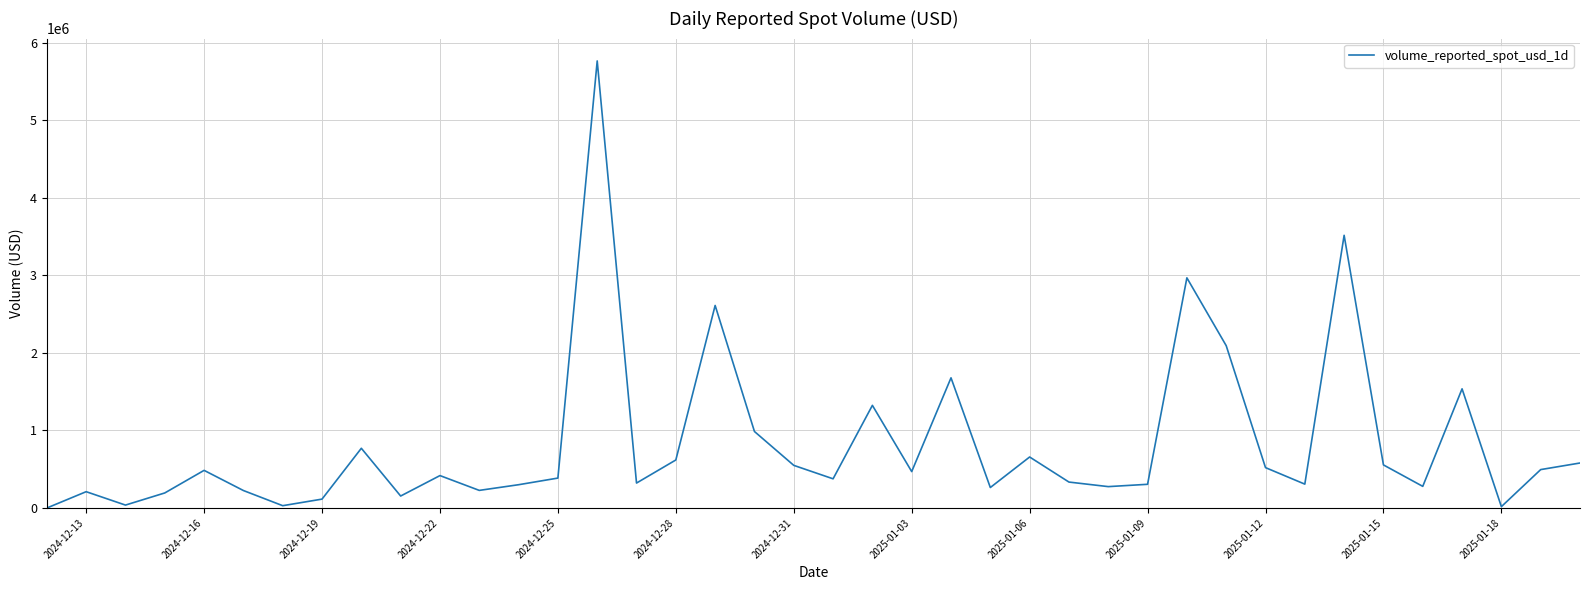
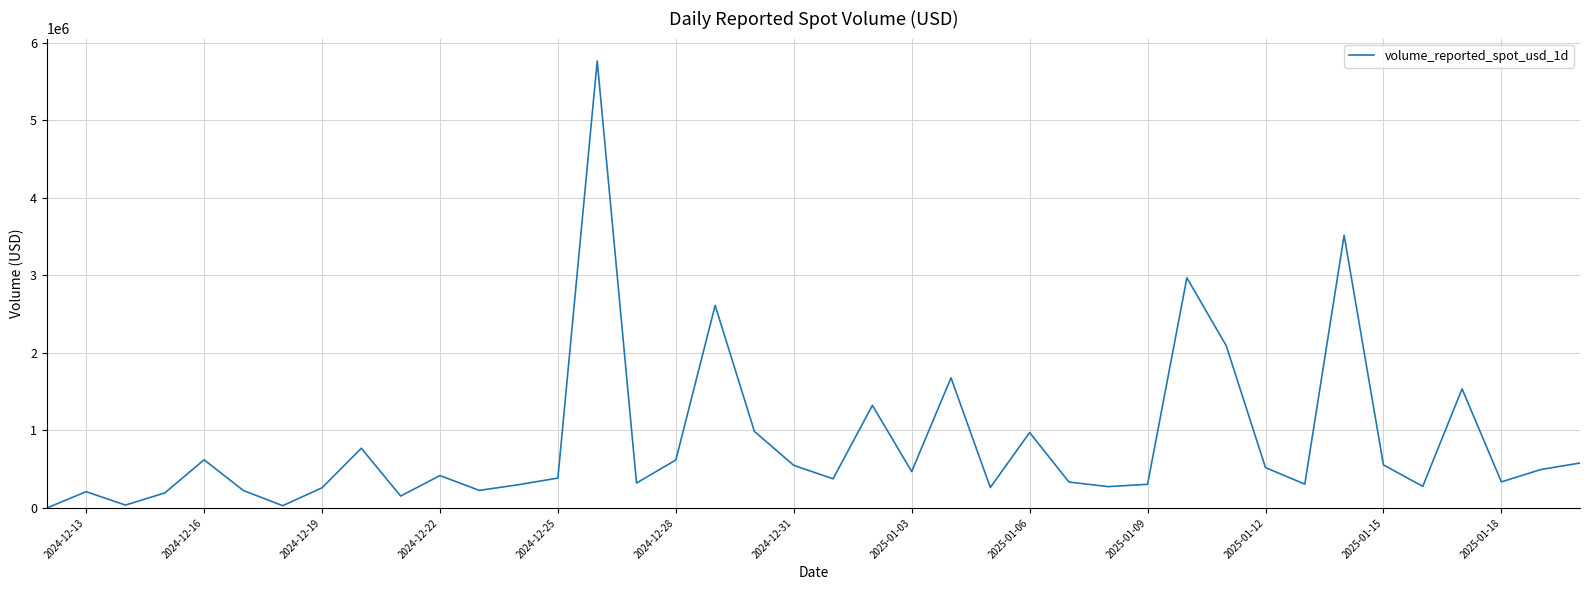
2024-12-16: 500000 -> 600000
2024-12-19: 100000 -> 300000
2025-01-06: 700000 -> 1000000
2025-01-18: 0 -> 300000
